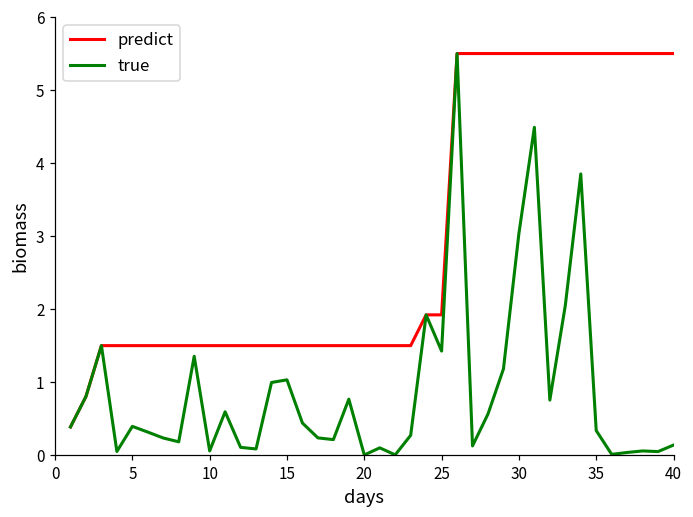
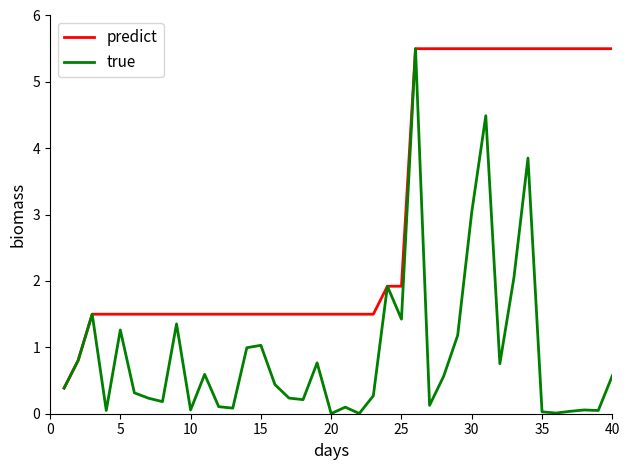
true, 5: 0.4 -> 1.3
true, 35: 0.3 -> 0.0
true, 40: 0.1 -> 0.6
